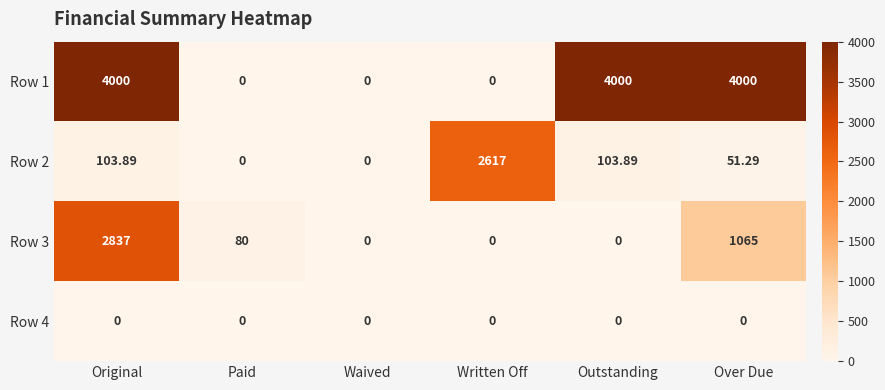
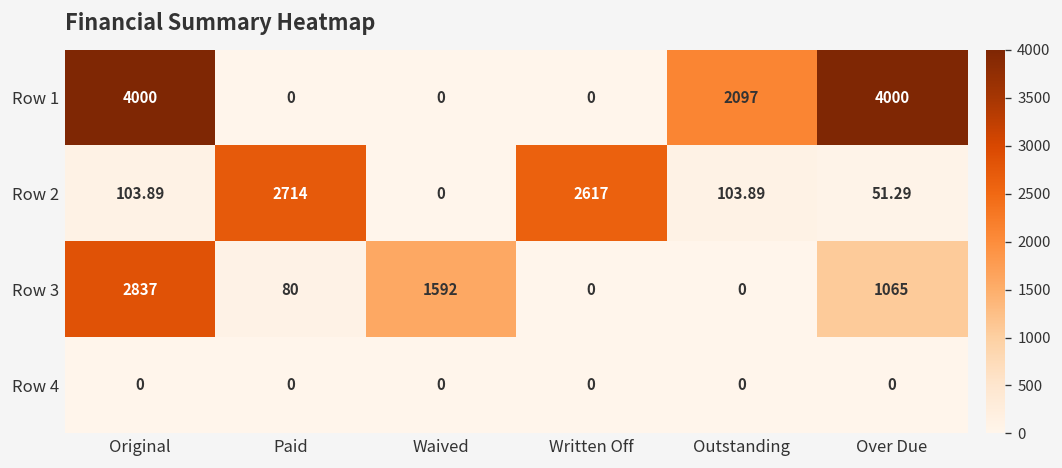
Row 1, Outstanding: 4000 -> 2097
Row 2, Paid: 0 -> 2714
Row 3, Waived: 0 -> 1592
